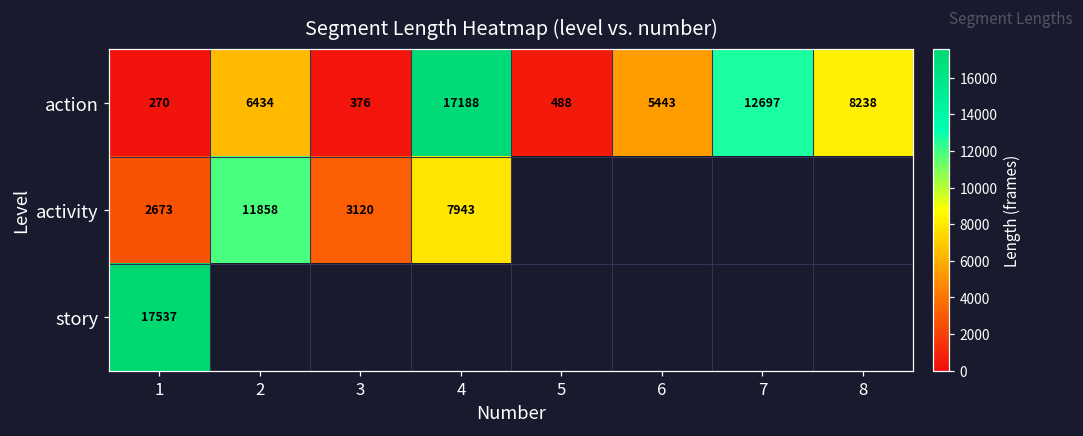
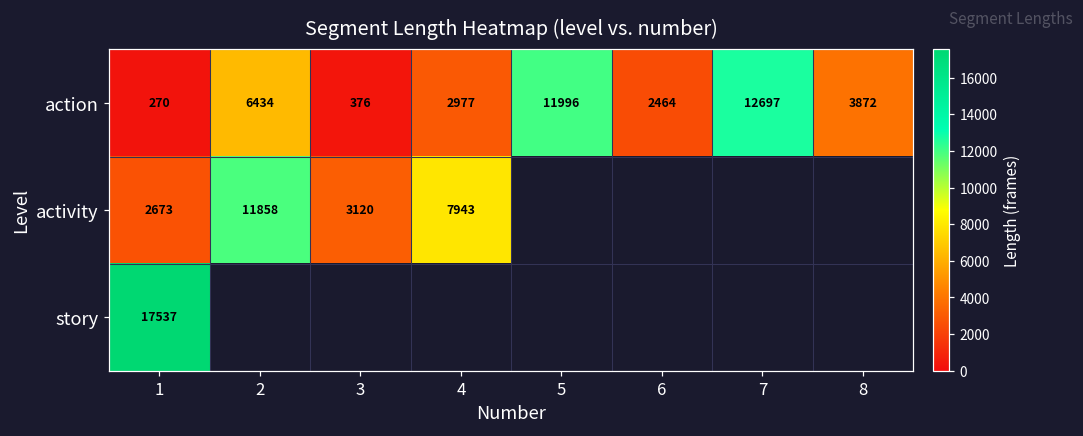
action, 4: 17188 -> 2977
action, 5: 488 -> 11996
action, 6: 5443 -> 2464
action, 8: 8238 -> 3872
